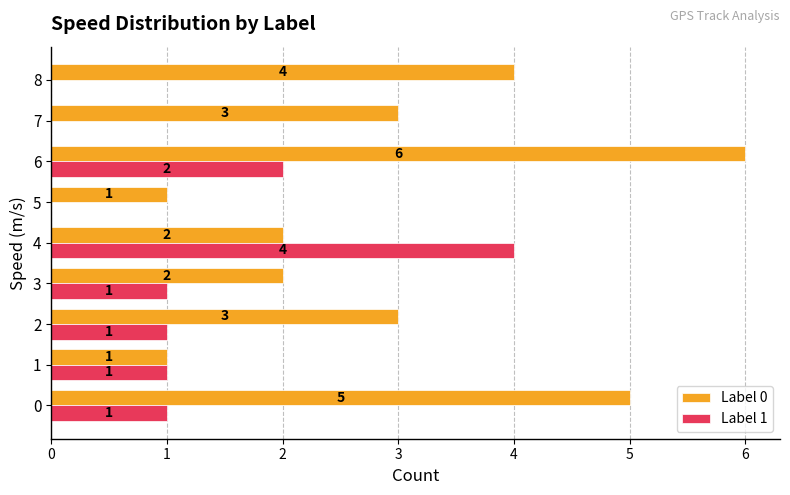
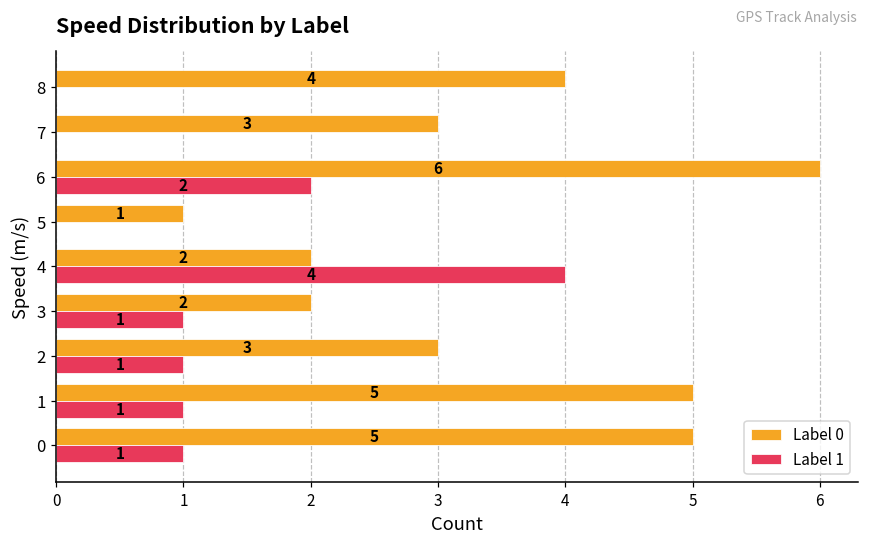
Label 0, 1: 1 -> 5
